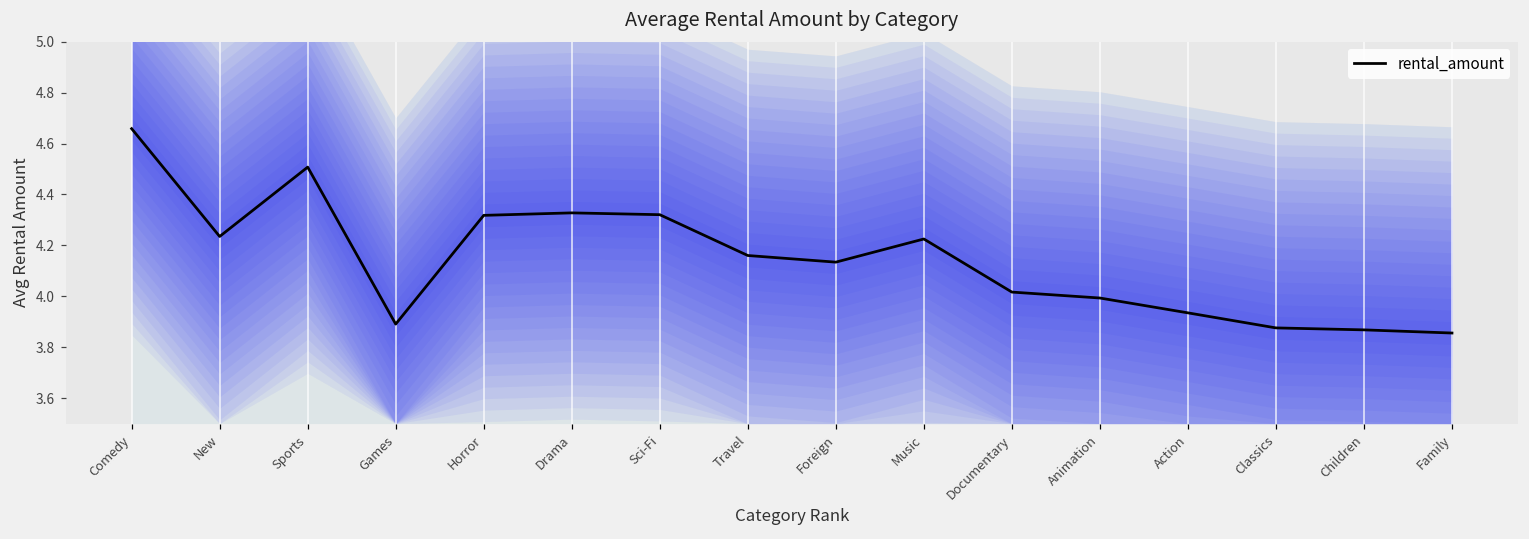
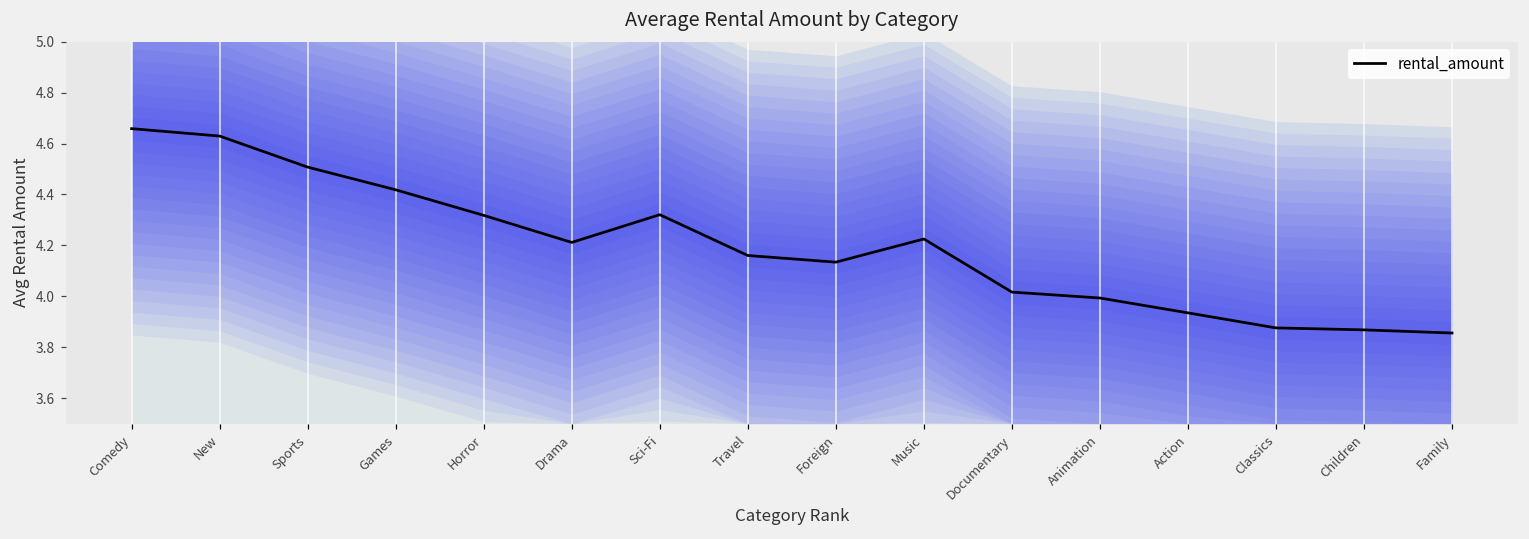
rental_amount, New: 4.24 -> 4.63
rental_amount, Games: 3.89 -> 4.42
rental_amount, Drama: 4.33 -> 4.21
